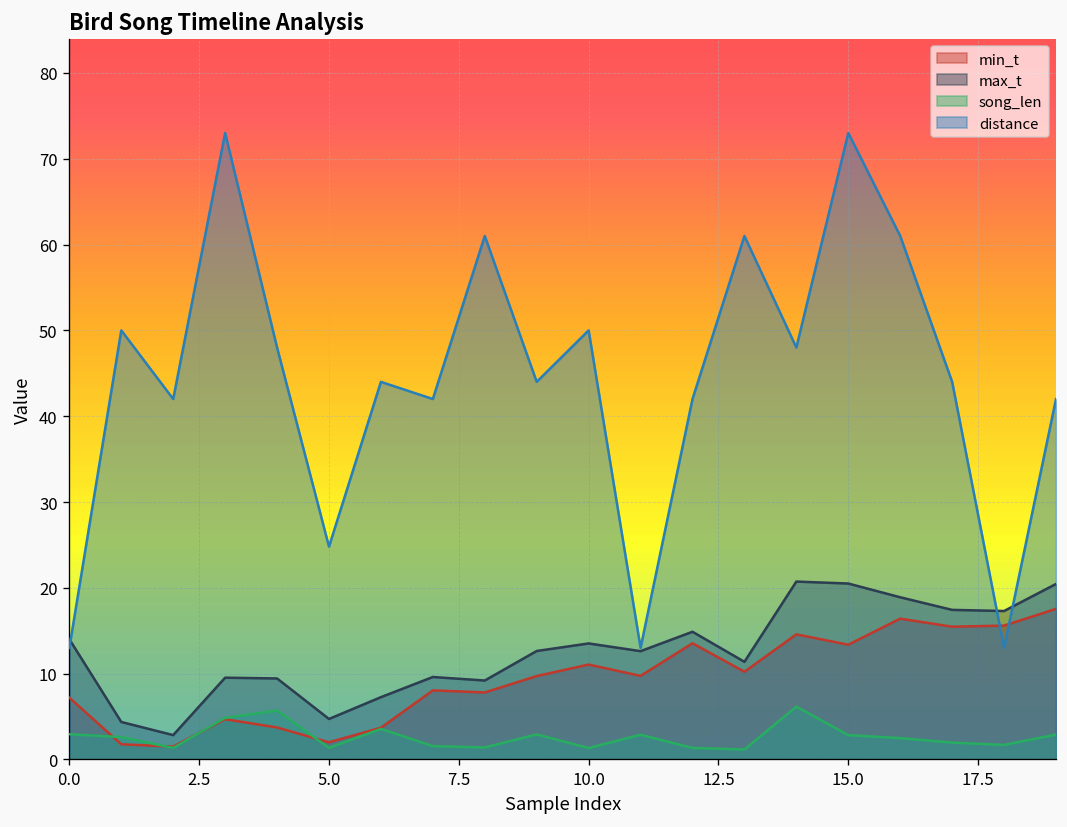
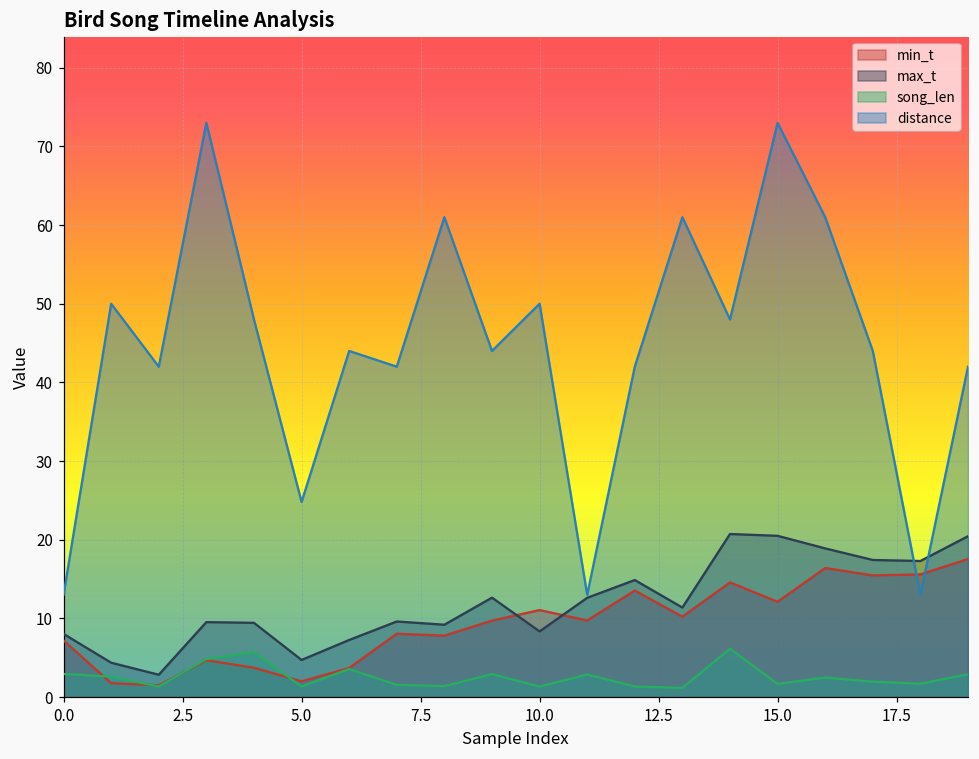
max_t, 0.0: 14 -> 8
max_t, 10.0: 14 -> 8
min_t, 15.0: 13 -> 12
song_len, 15.0: 3 -> 2
